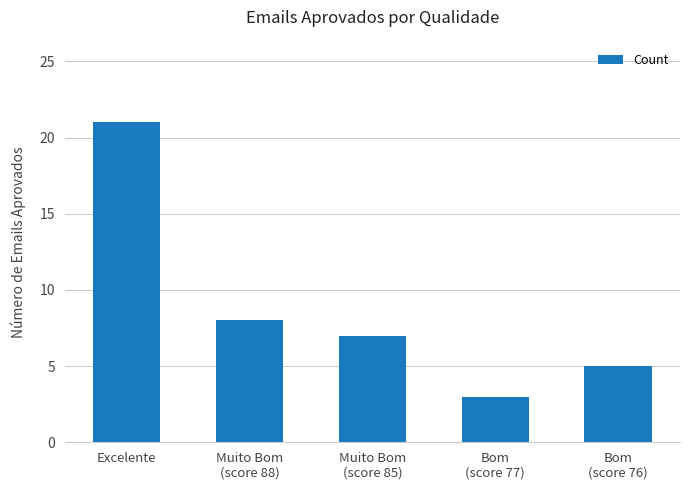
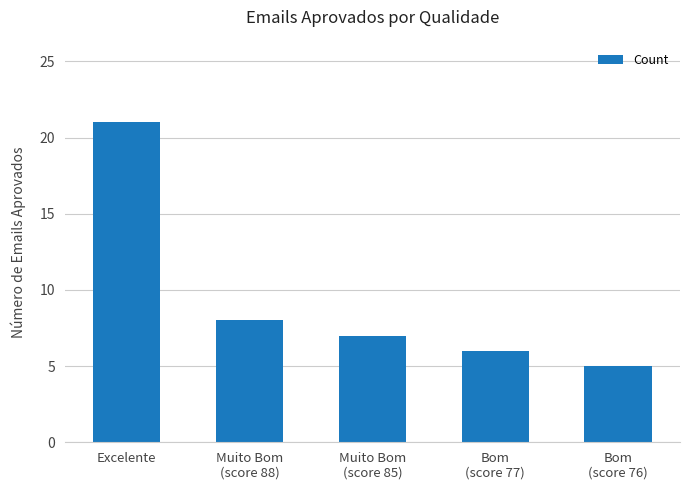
Bom (score 77): 3 -> 6
